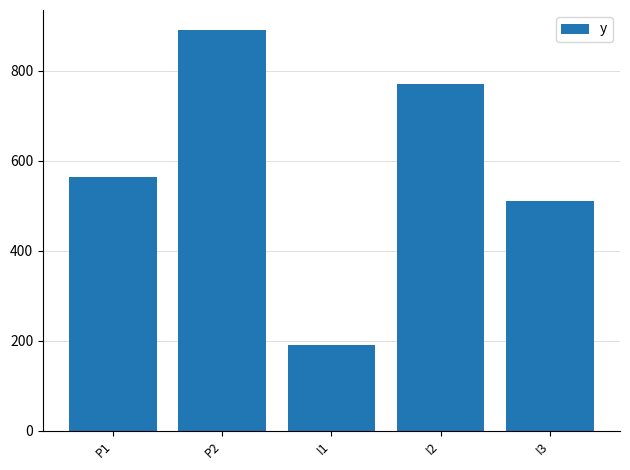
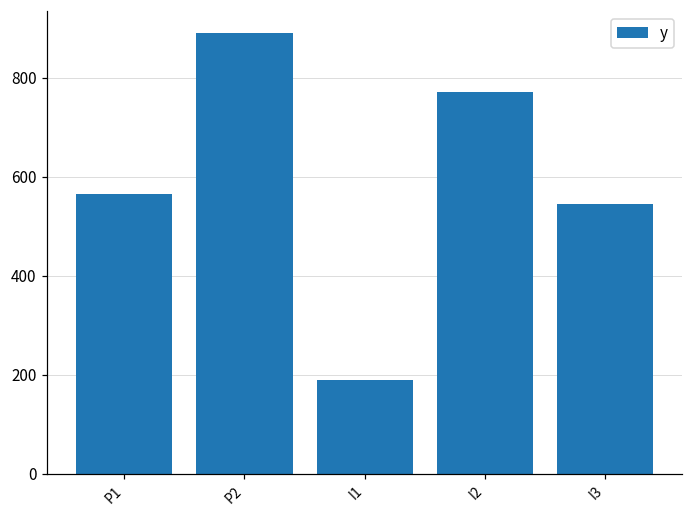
I3: 510 -> 550
